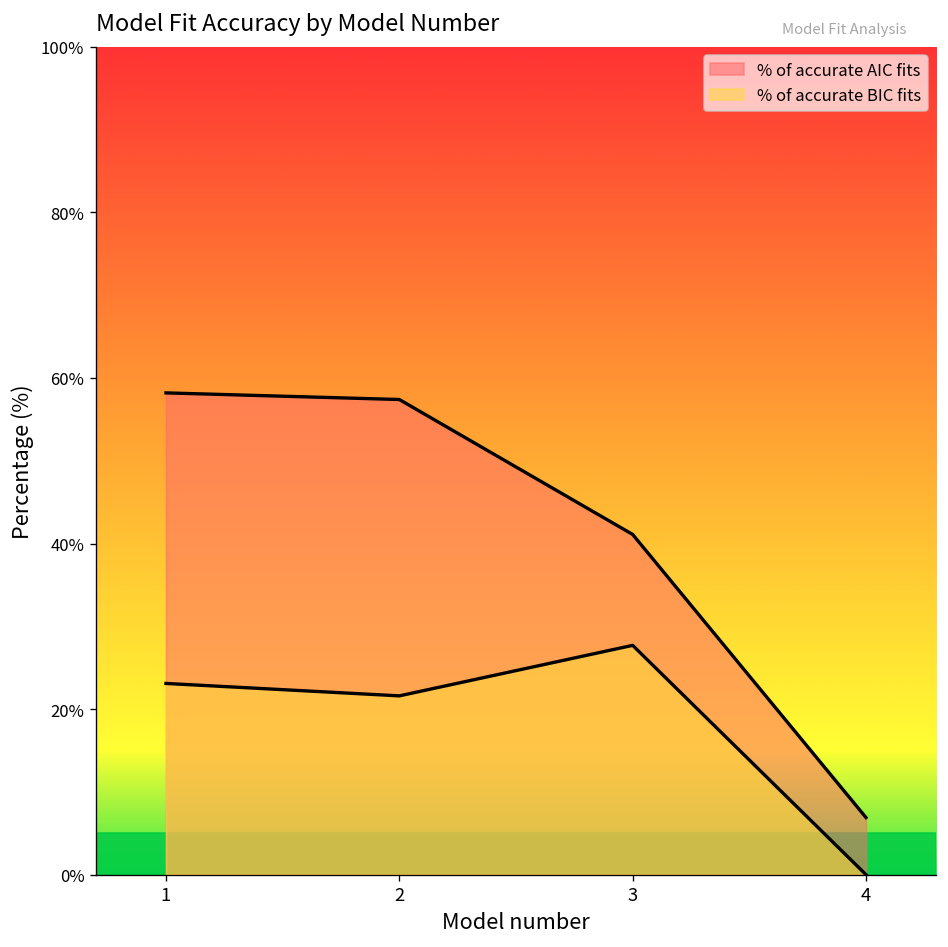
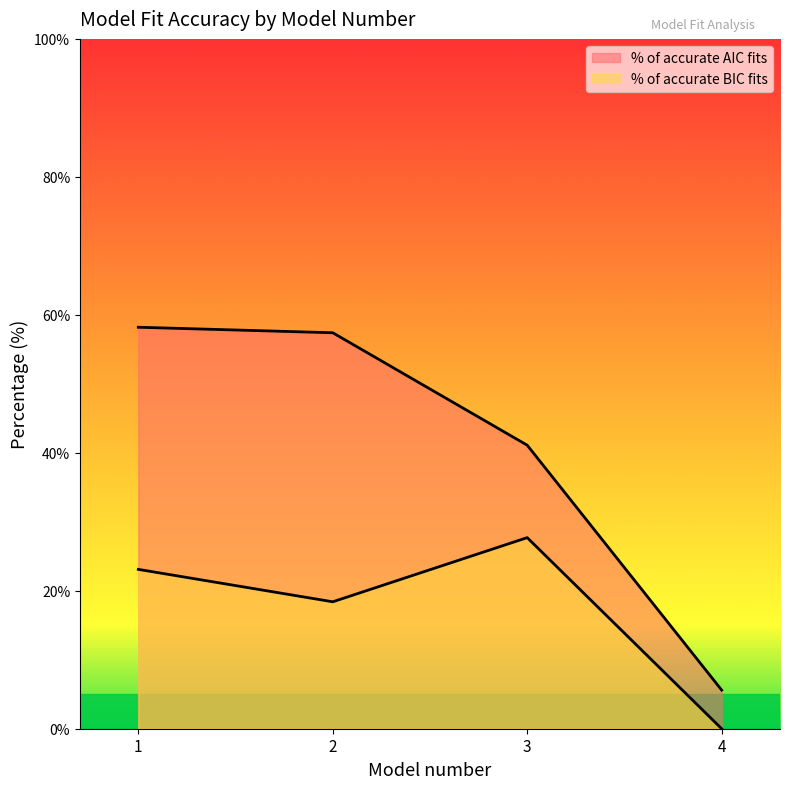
% of accurate BIC fits, 2: 22% -> 18%
% of accurate AIC fits, 4: 7% -> 6%
